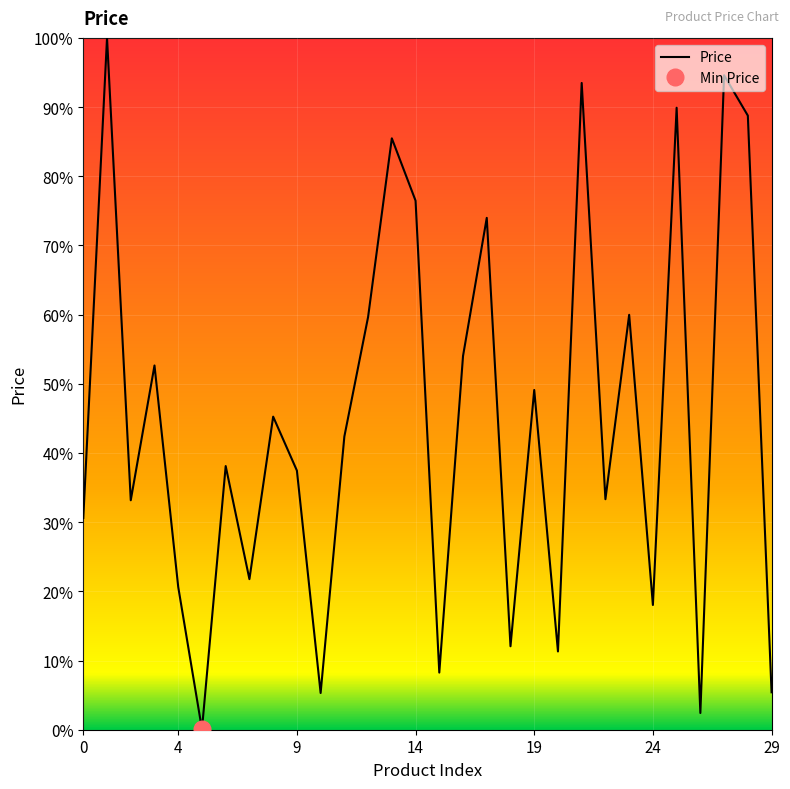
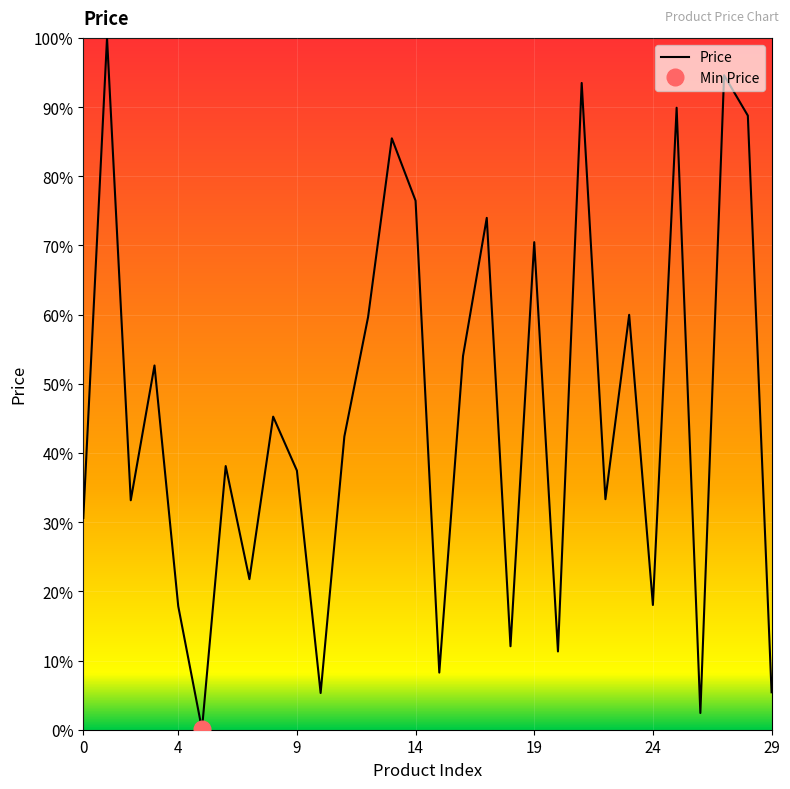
Price, 4: 21% -> 18%
Price, 19: 49% -> 70%
